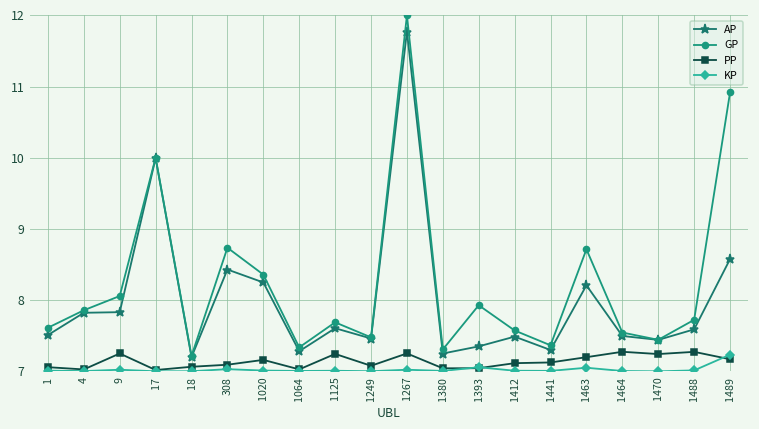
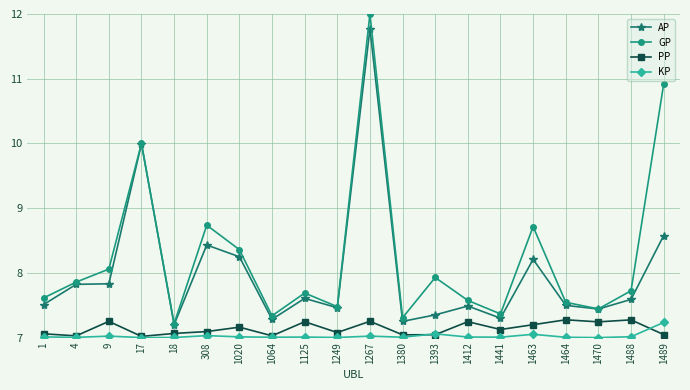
PP, 1412: 7.1 -> 7.2
PP, 1489: 7.2 -> 7.0
